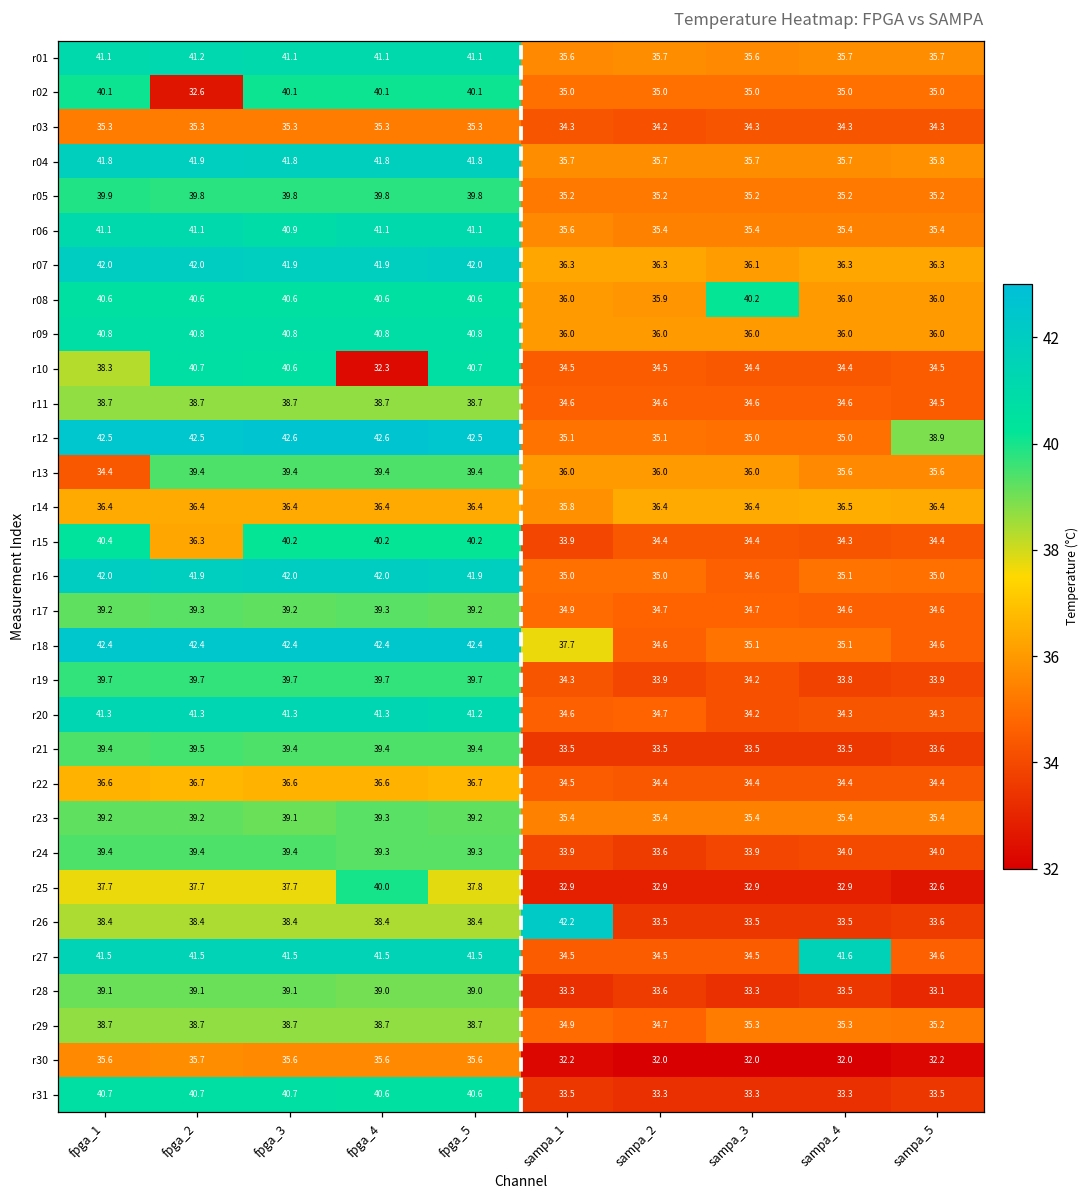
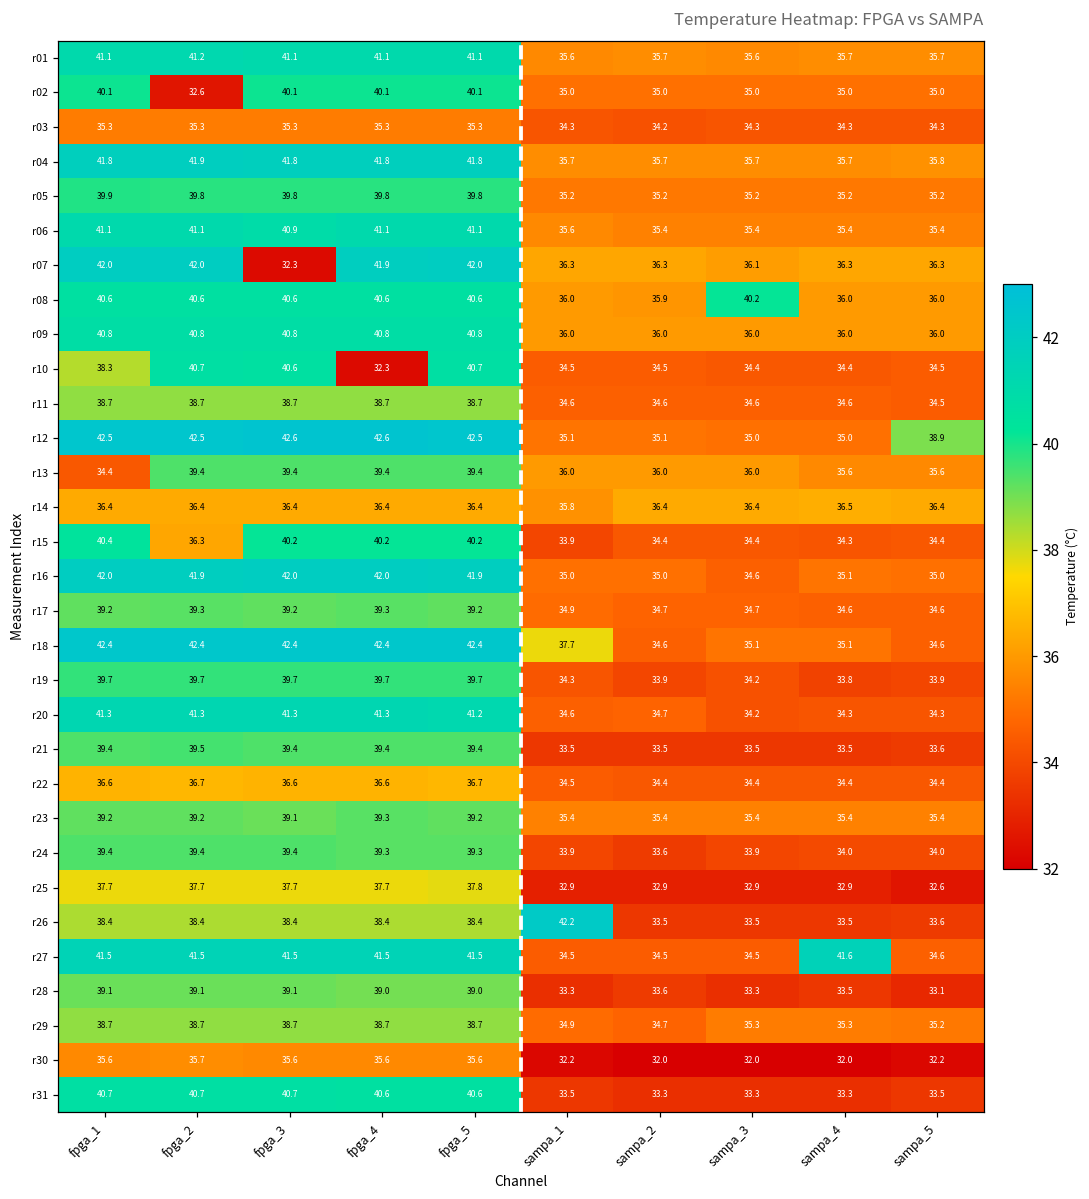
r07, fpga_3: 41.9 -> 32.3
r25, fpga_4: 40.0 -> 37.7
